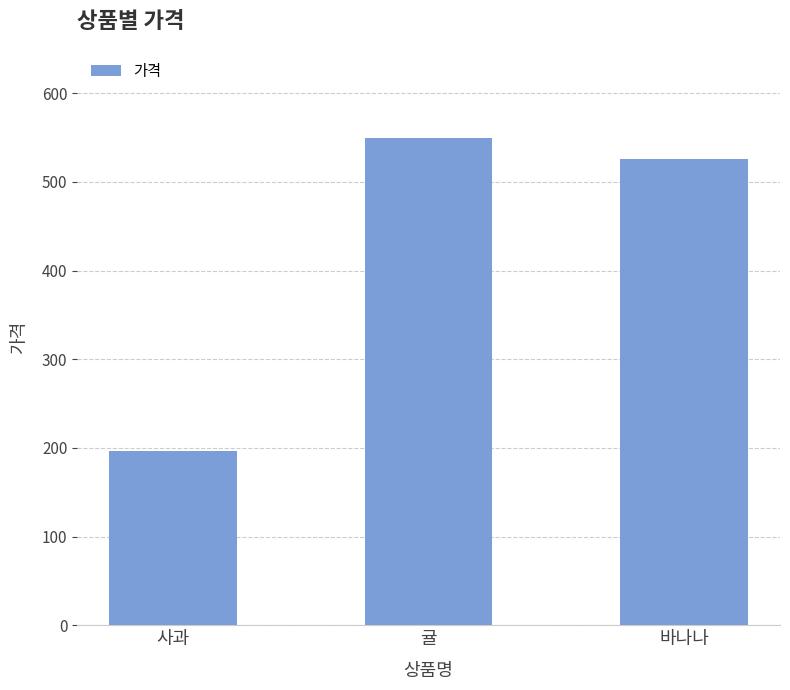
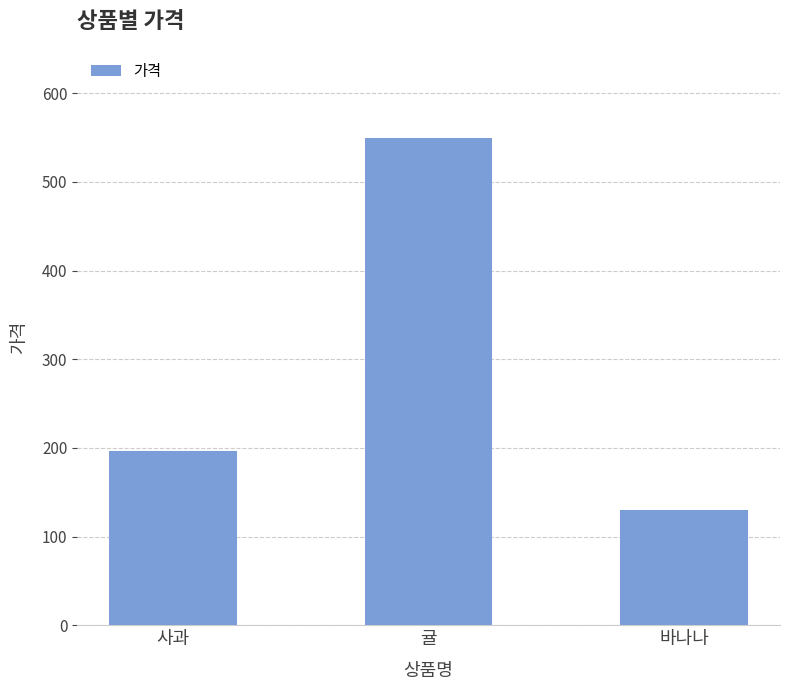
바나나: 530 -> 130
